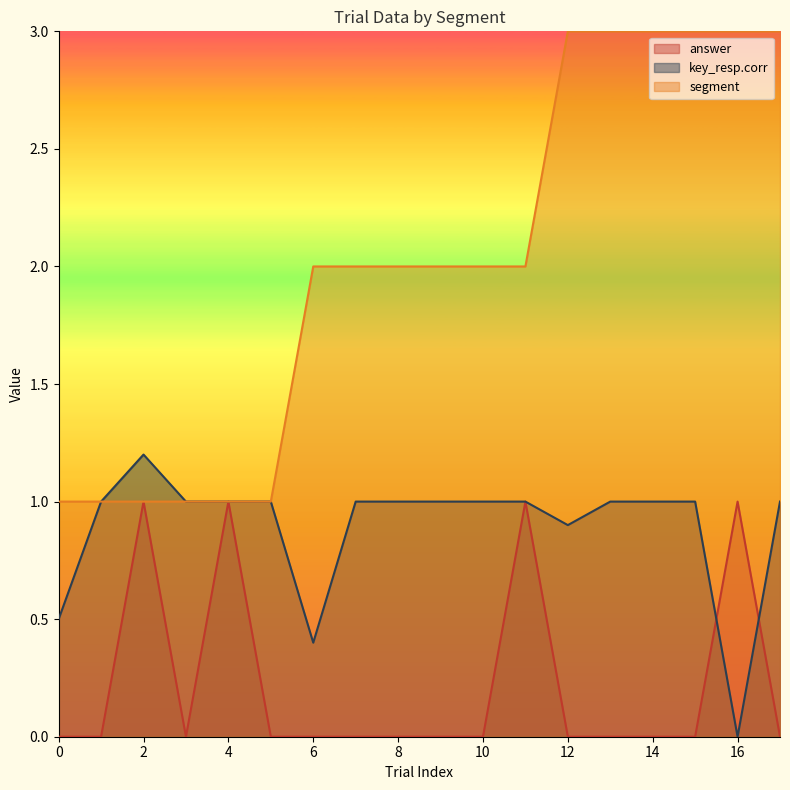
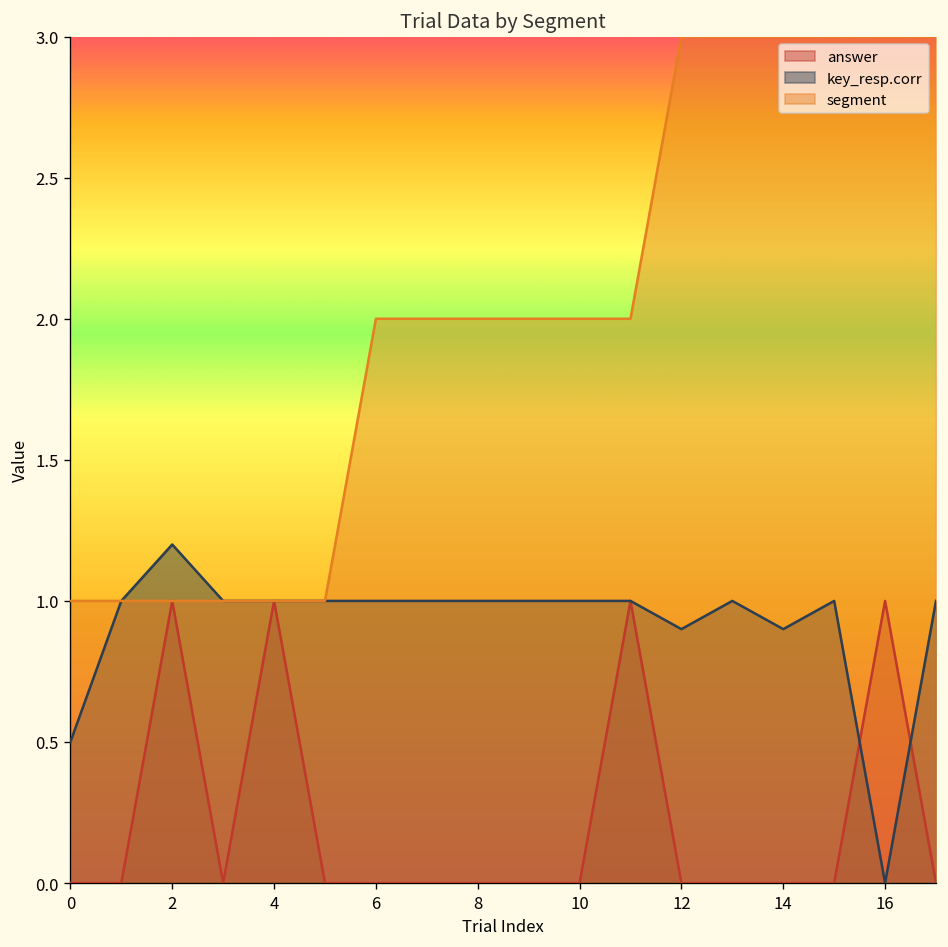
key_resp.corr, 6: 0.4 -> 1.0
key_resp.corr, 14: 1.0 -> 0.9
